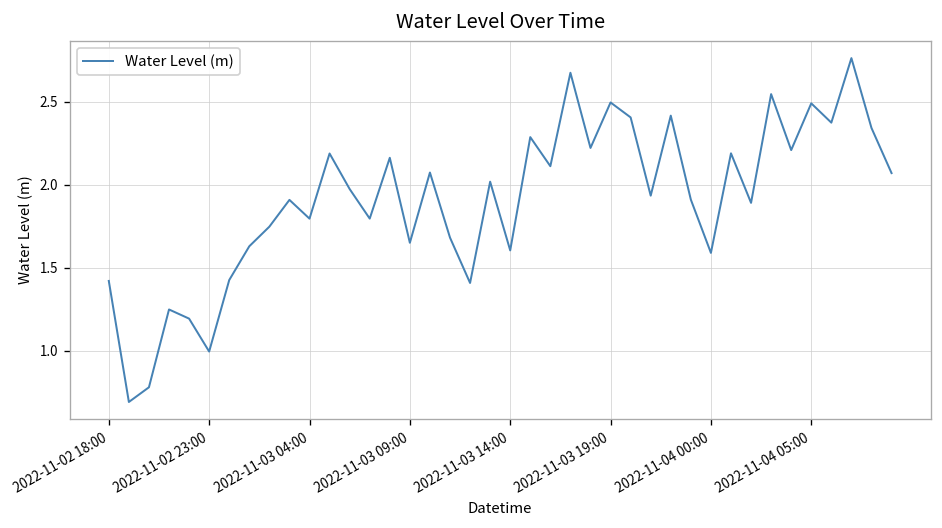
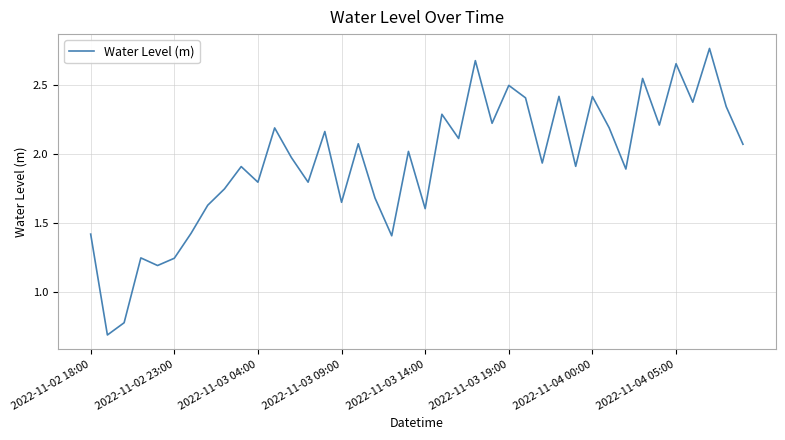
2022-11-02 23:00: 1.00 -> 1.25
2022-11-04 00:00: 1.59 -> 2.41
2022-11-04 05:00: 2.49 -> 2.65
